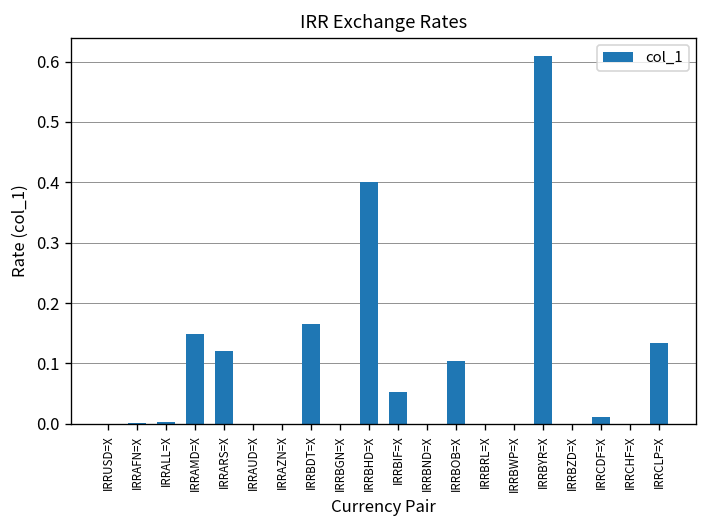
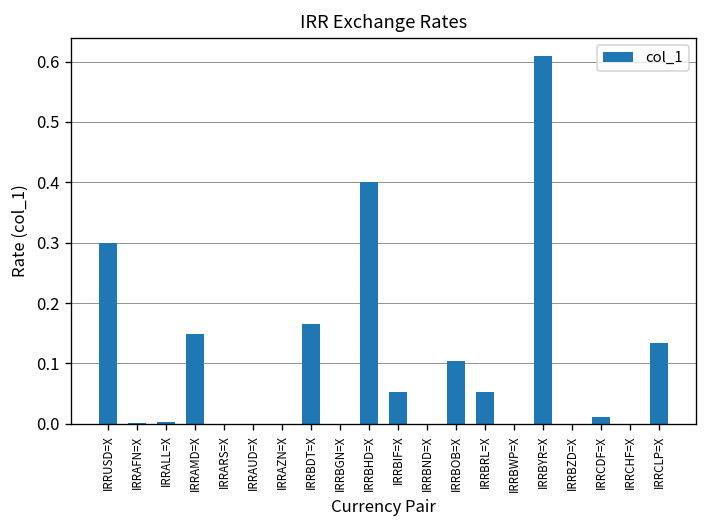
IRRUSD=X: 0.0 -> 0.3
IRRARS=X: 0.12 -> 0.00
IRRBRL=X: 0.00 -> 0.05
